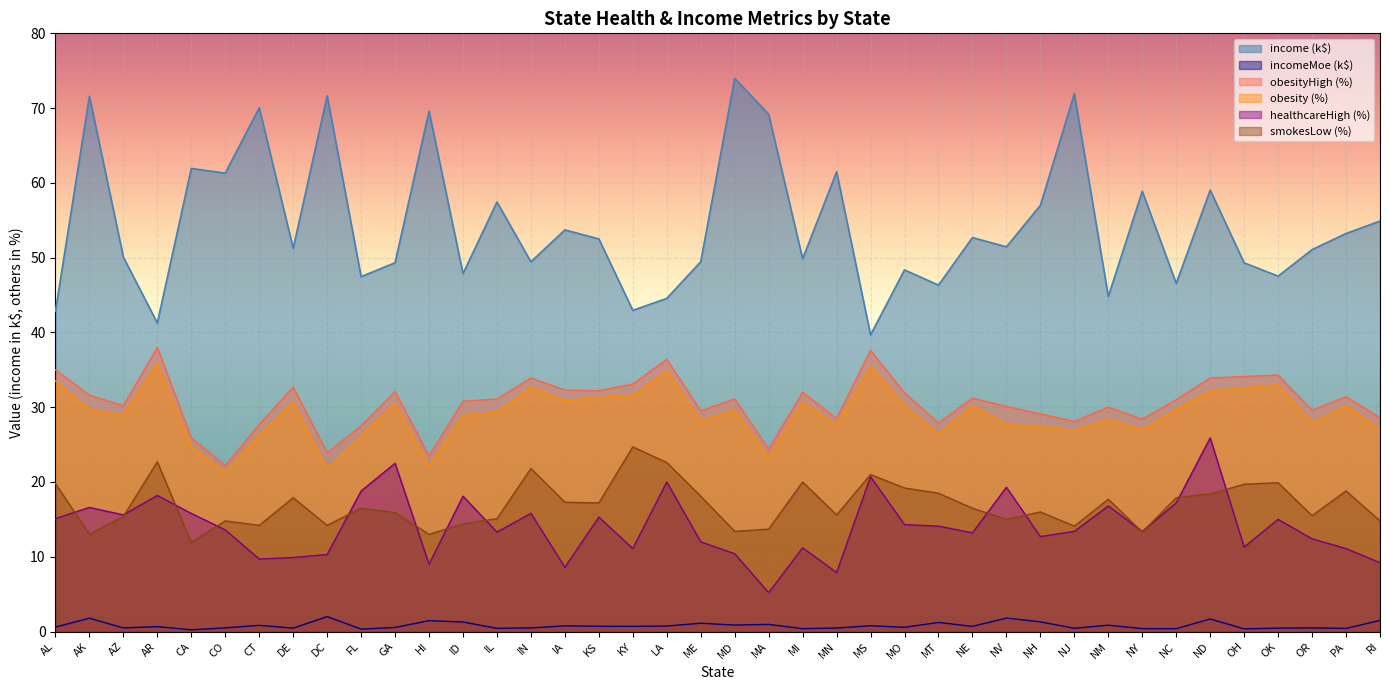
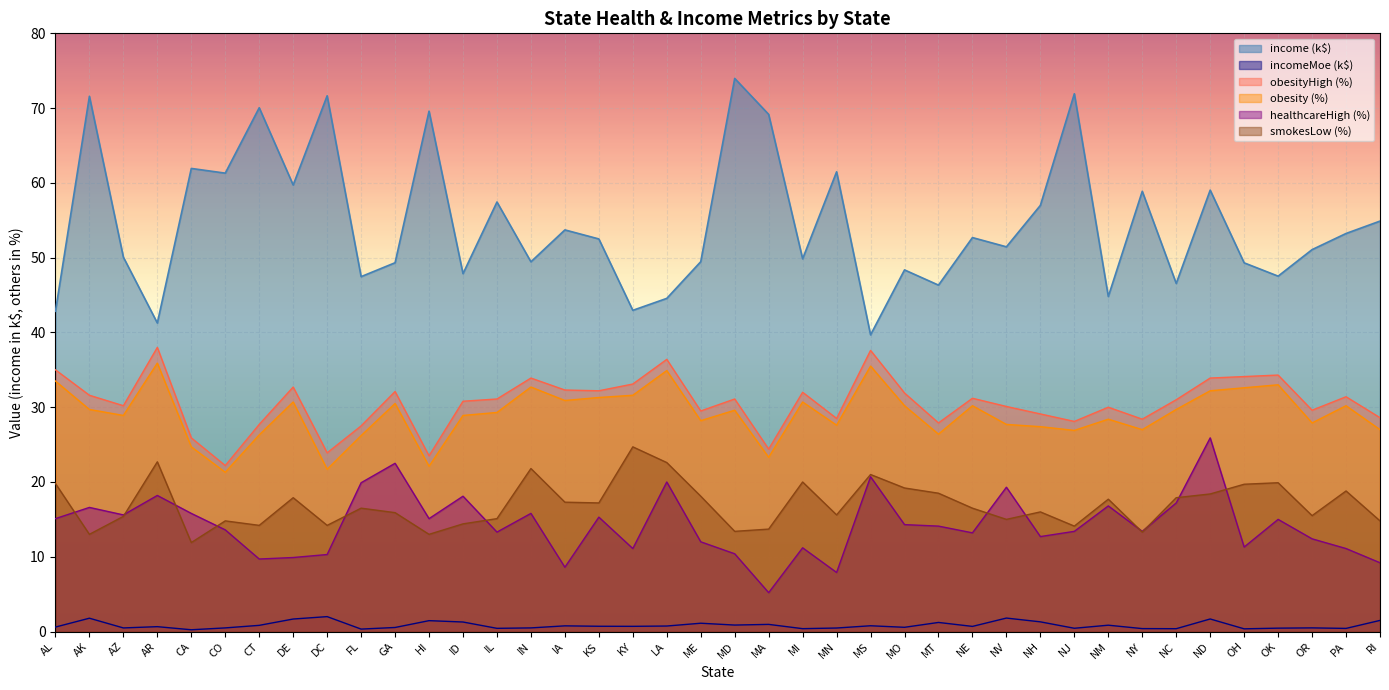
income (k$), DE: 51 -> 60
incomeMoe (k$), DE: 0 -> 2
healthcareHigh (%), FL: 19 -> 20
healthcareHigh (%), HI: 9 -> 15
